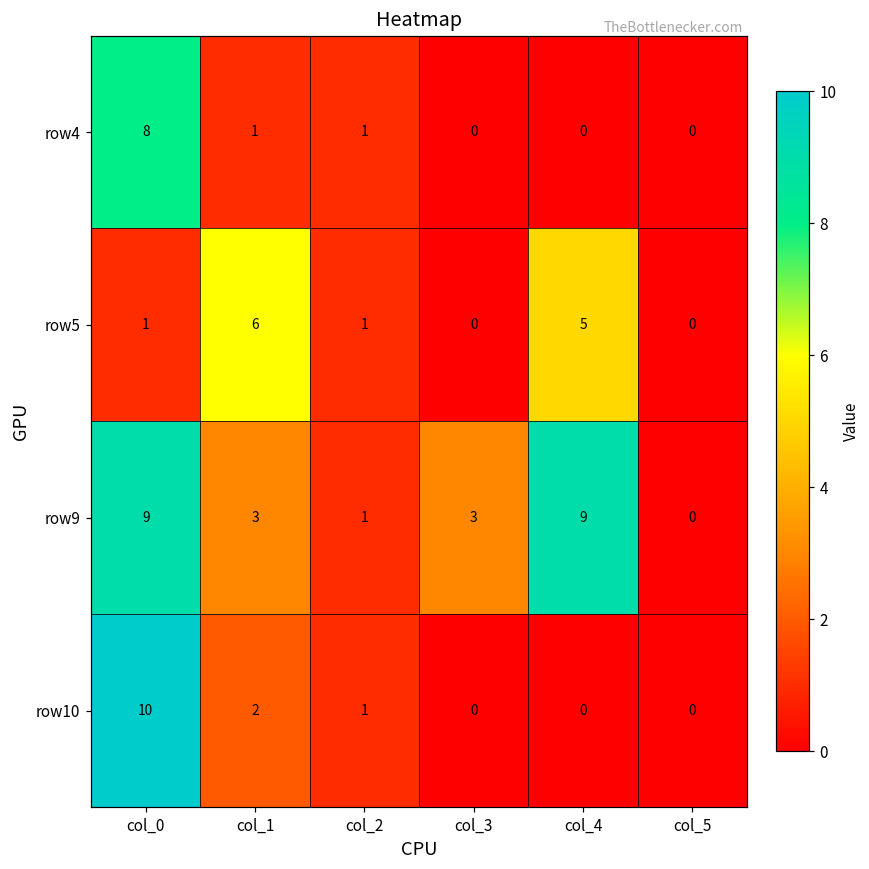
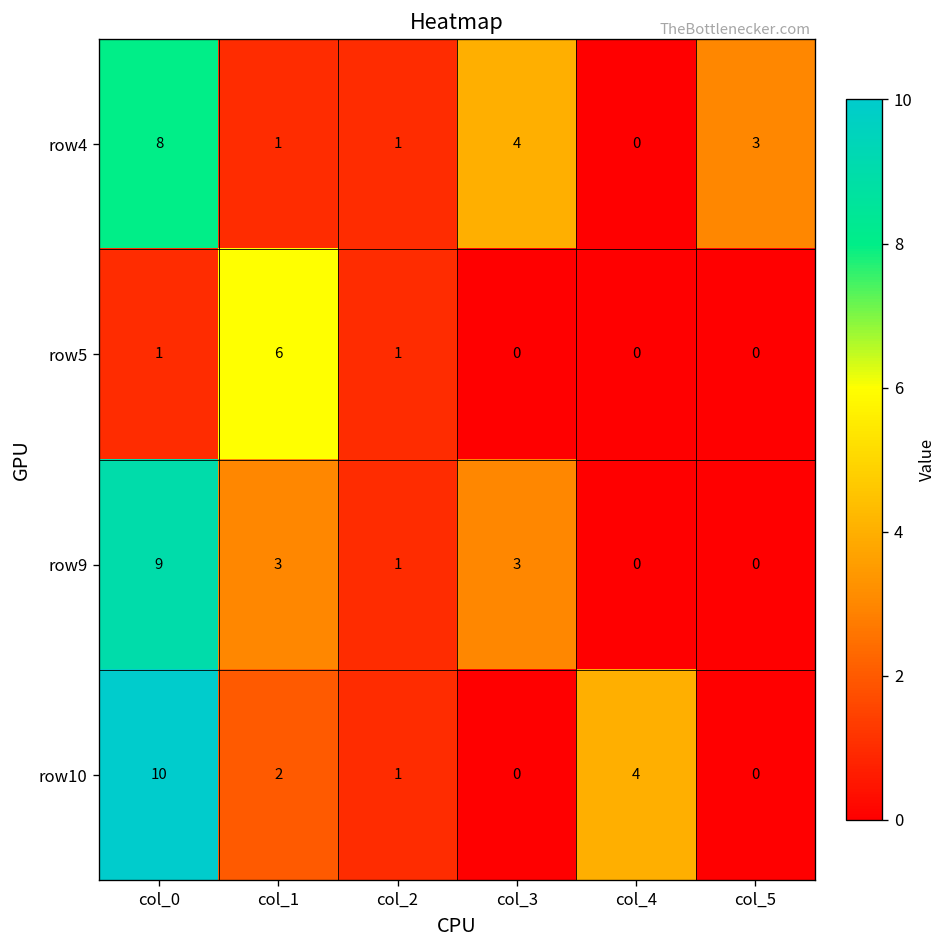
row4, col_3: 0 -> 4
row4, col_5: 0 -> 3
row5, col_4: 5 -> 0
row9, col_4: 9 -> 0
row10, col_4: 0 -> 4
